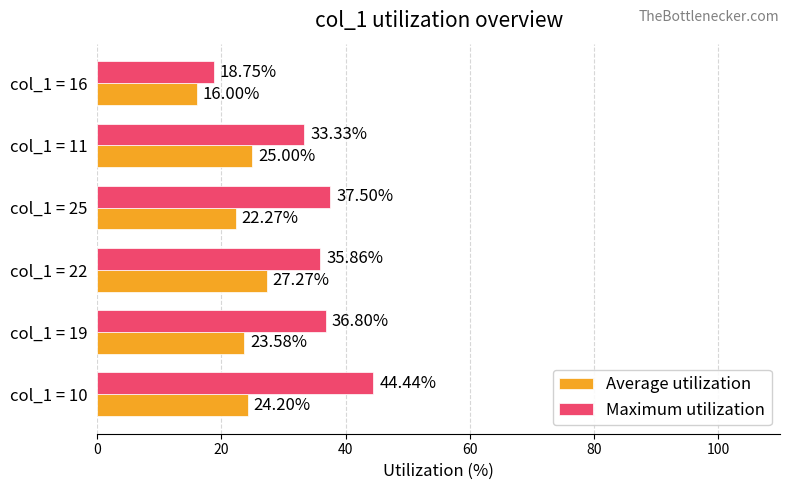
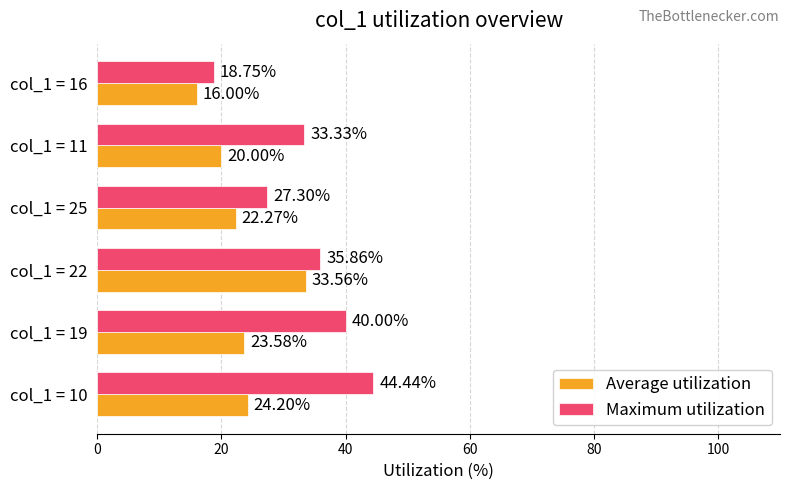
Average utilization, col_1 = 11: 25.00% -> 20.00%
Maximum utilization, col_1 = 25: 37.50% -> 27.30%
Average utilization, col_1 = 22: 27.27% -> 33.56%
Maximum utilization, col_1 = 19: 36.80% -> 40.00%
